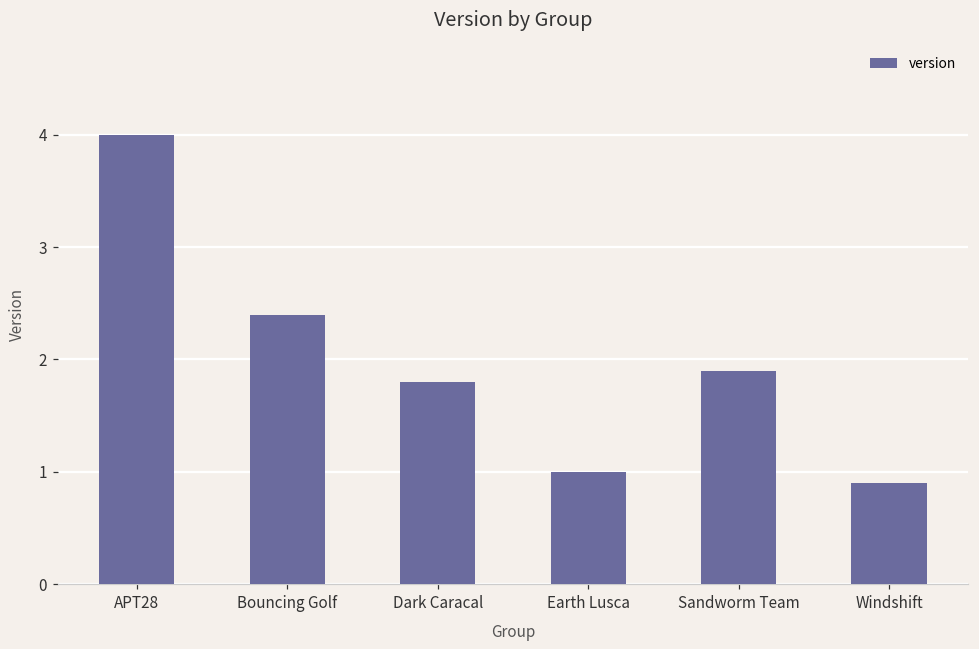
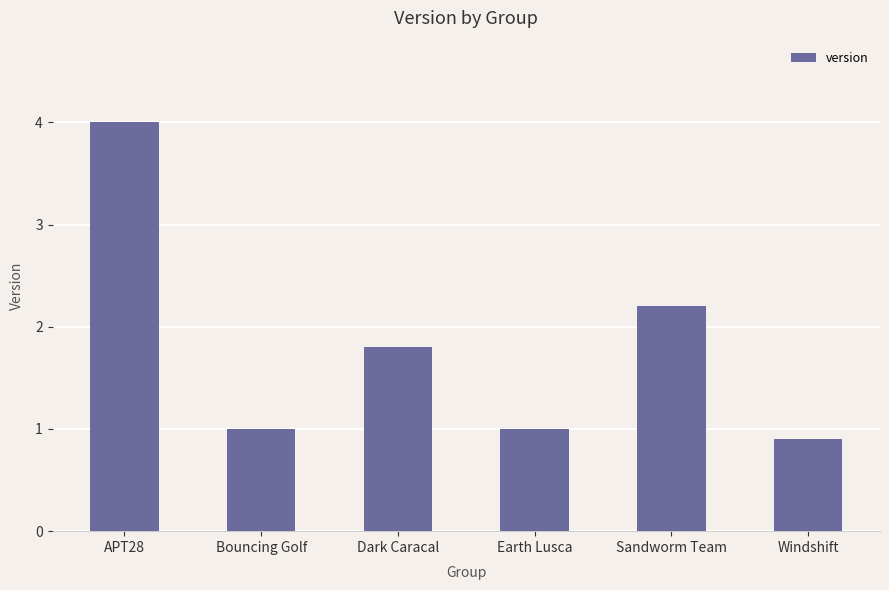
Bouncing Golf: 2.4 -> 1.0
Sandworm Team: 1.9 -> 2.2
